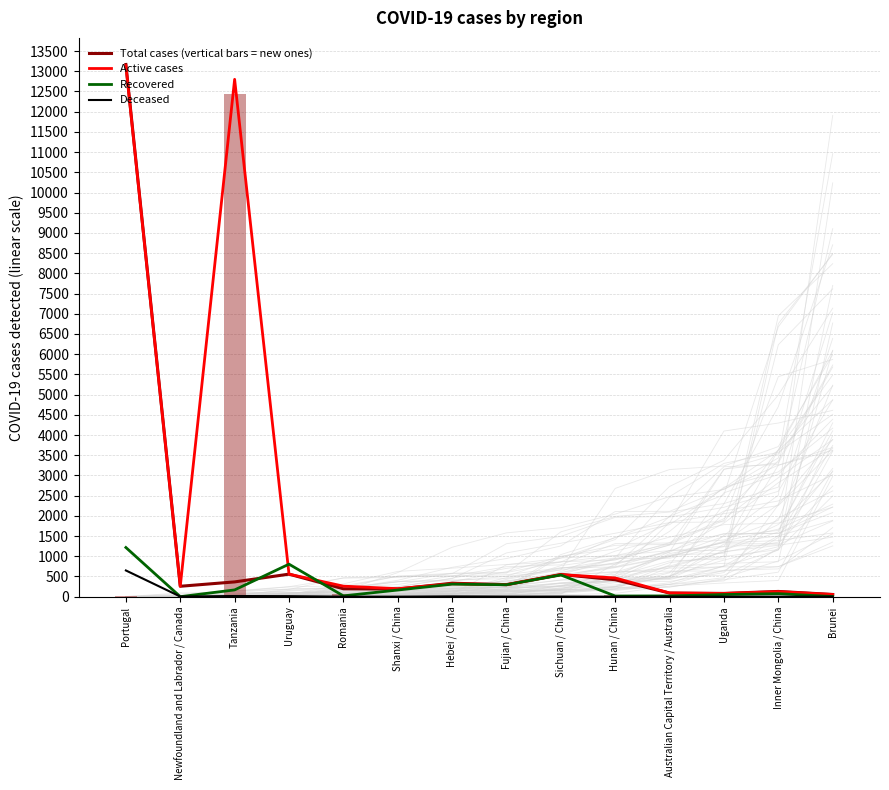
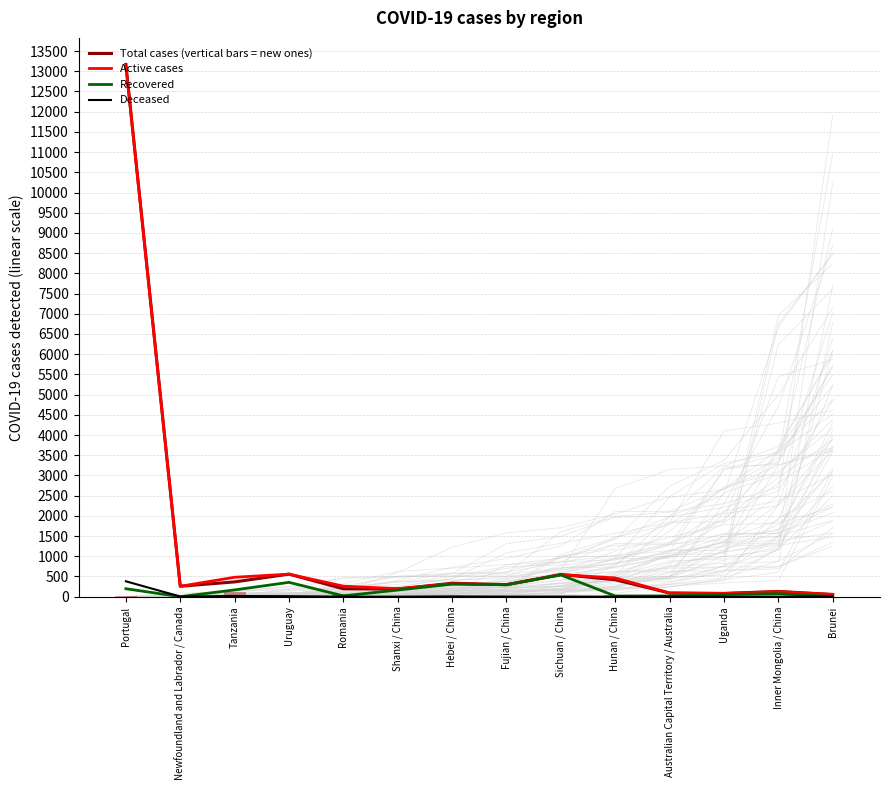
Recovered, Portugal: 1200 -> 200
Deceased, Portugal: 600 -> 400
Active cases, Tanzania: 12800 -> 500
Recovered, Uruguay: 800 -> 400
